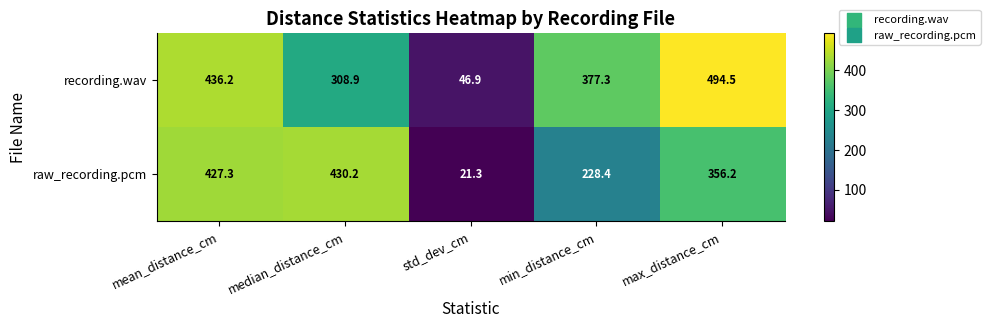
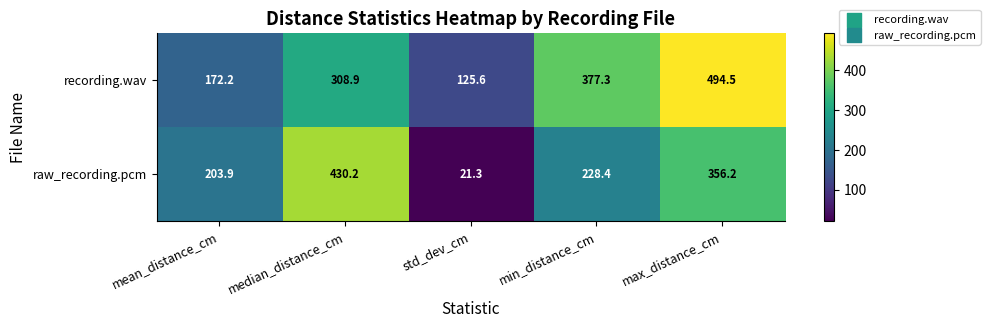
recording.wav, mean_distance_cm: 436.2 -> 172.2
recording.wav, std_dev_cm: 46.9 -> 125.6
raw_recording.pcm, mean_distance_cm: 427.3 -> 203.9
